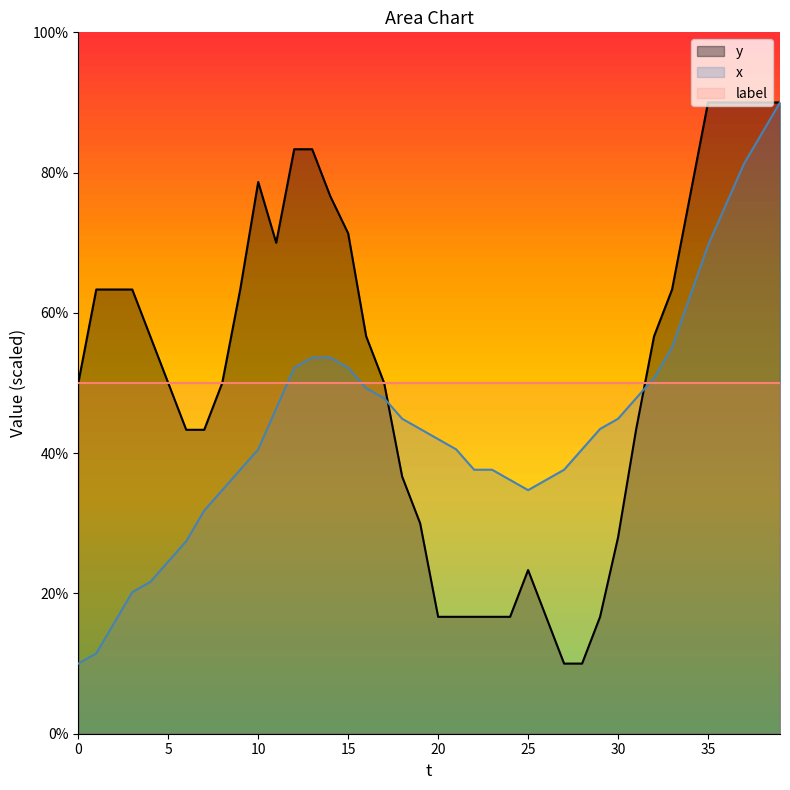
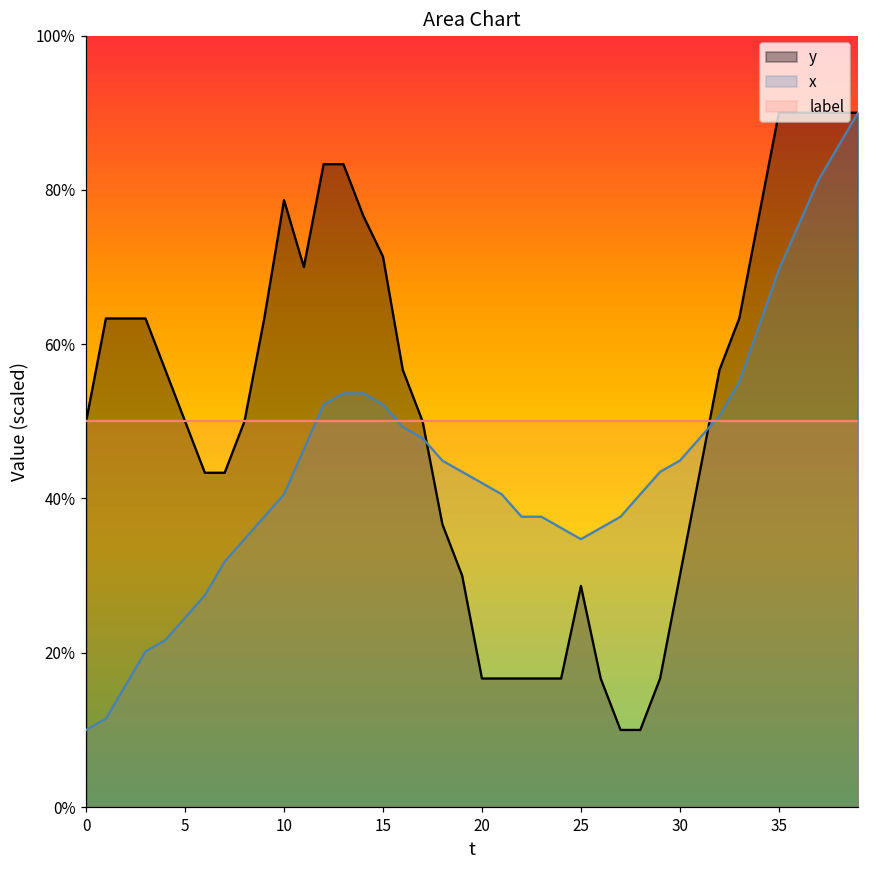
y, 25: 23% -> 29%
y, 30: 28% -> 30%
